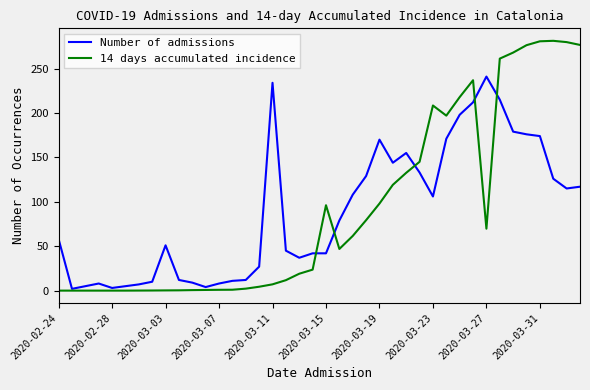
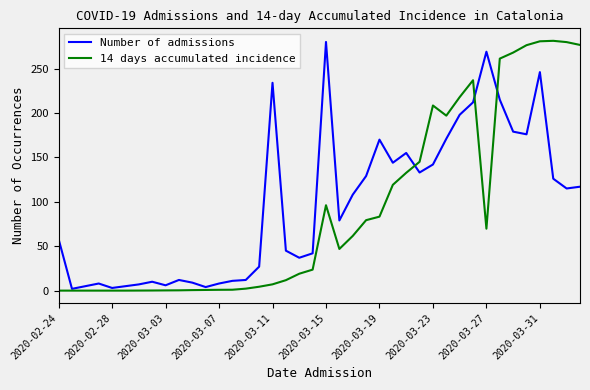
Number of admissions, 2020-03-03: 50 -> 10
Number of admissions, 2020-03-15: 40 -> 280
14 days accumulated incidence, 2020-03-19: 100 -> 80
Number of admissions, 2020-03-23: 110 -> 140
Number of admissions, 2020-03-27: 240 -> 270
Number of admissions, 2020-03-31: 170 -> 250
